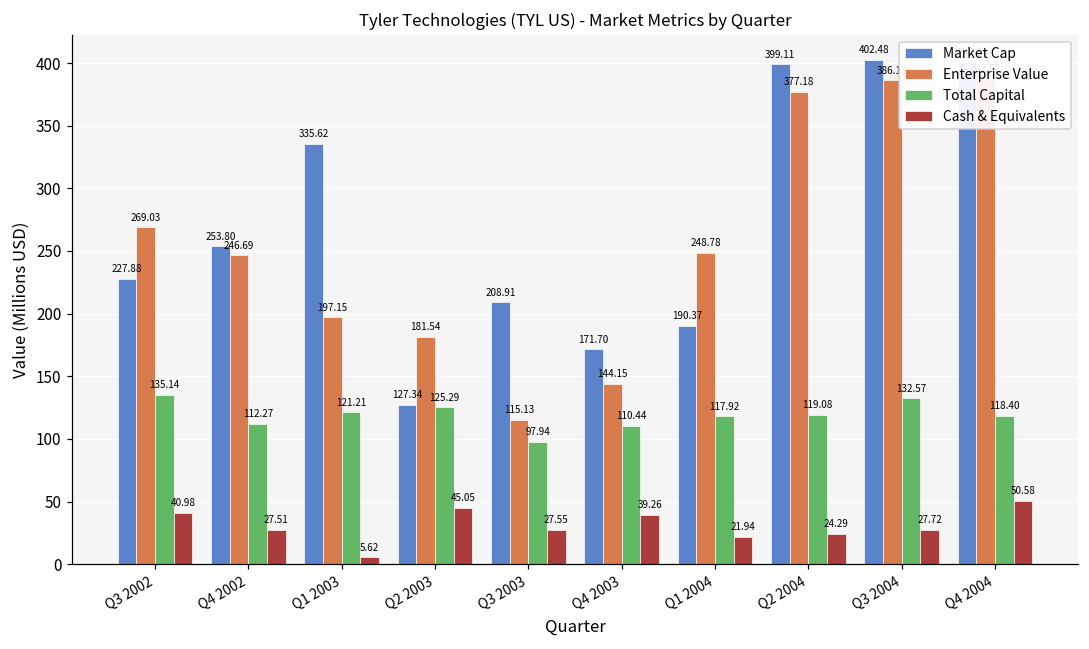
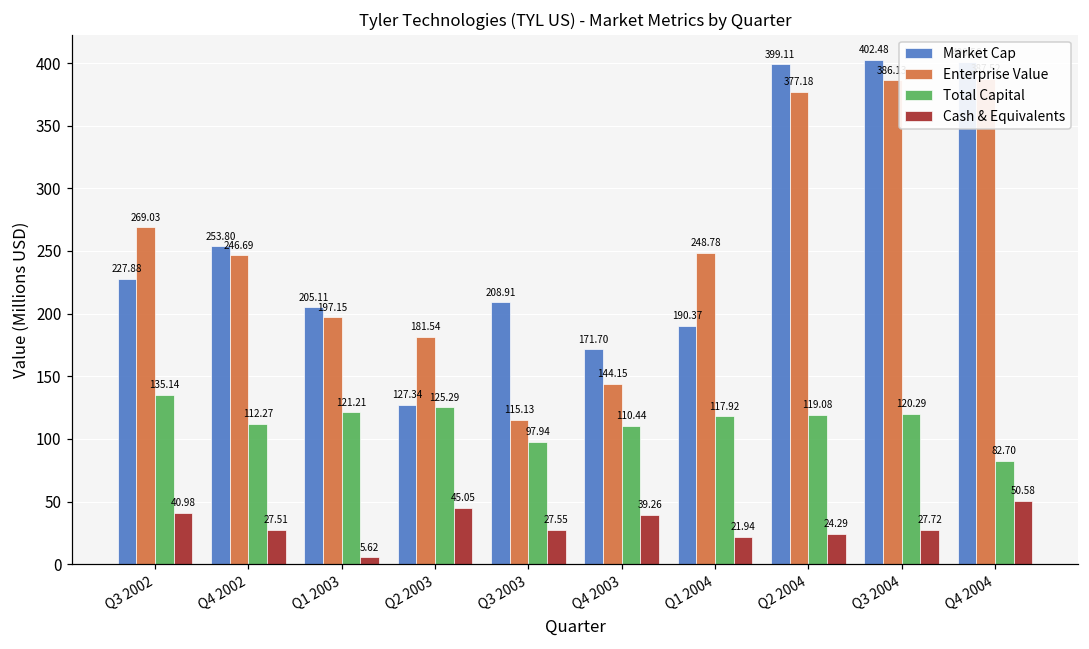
Market Cap, Q1 2003: 335.62 -> 205.11
Total Capital, Q3 2004: 132.57 -> 120.29
Total Capital, Q4 2004: 118.40 -> 82.70
